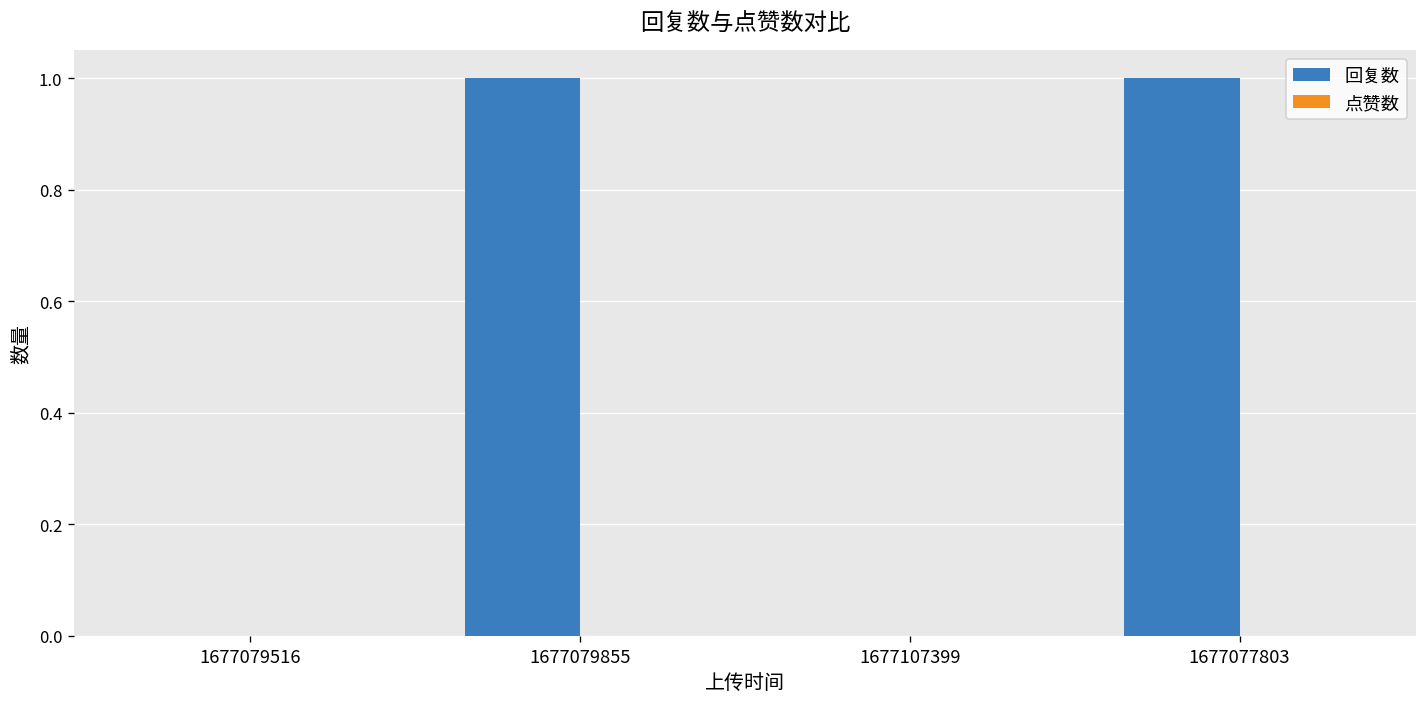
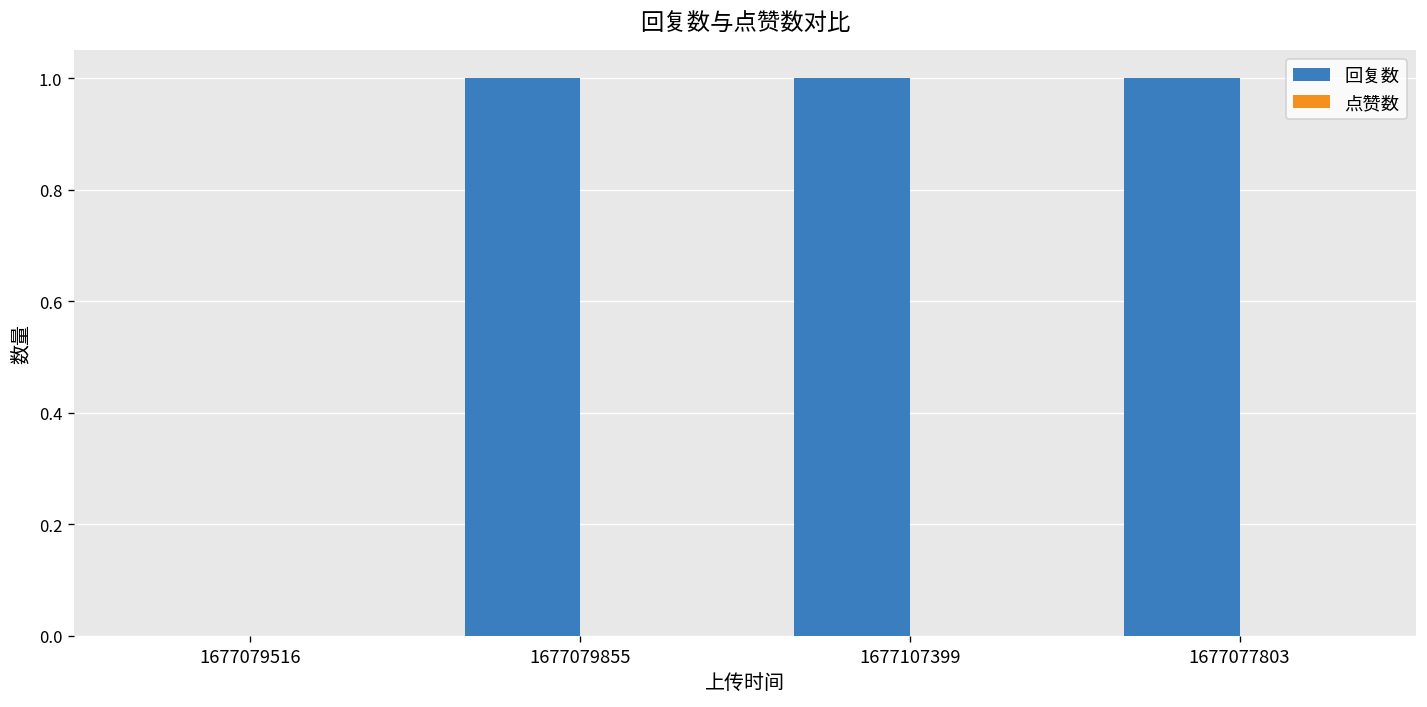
回复数, 1677107399: 0 -> 1
